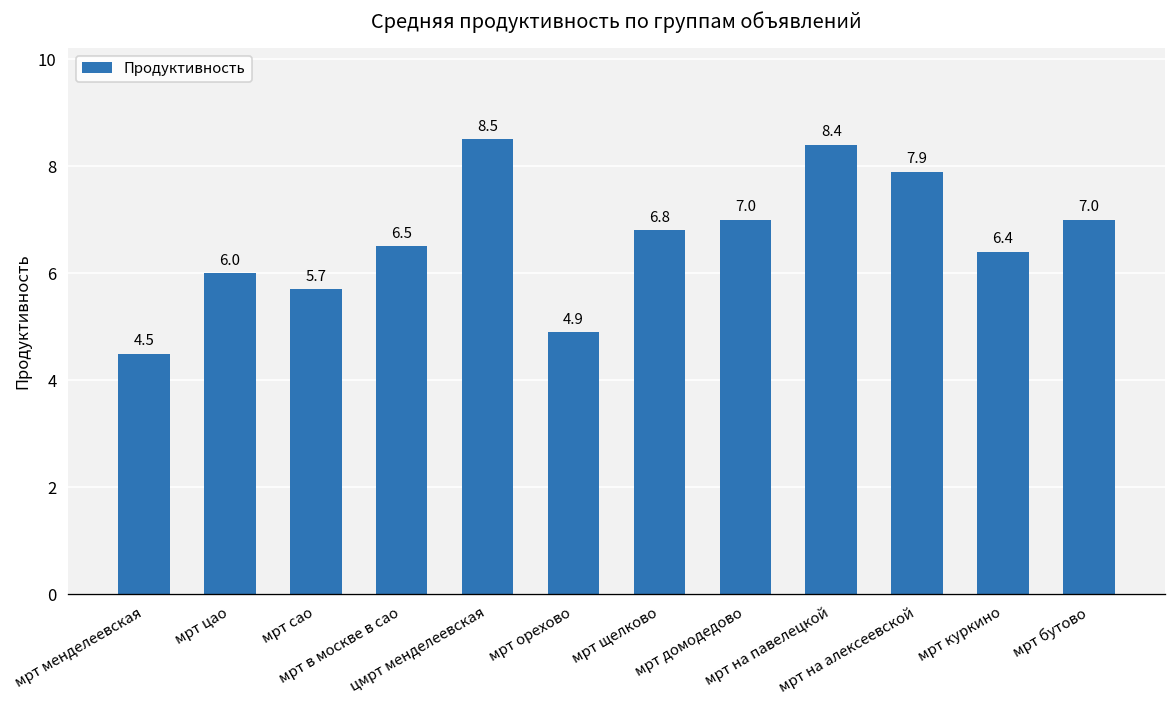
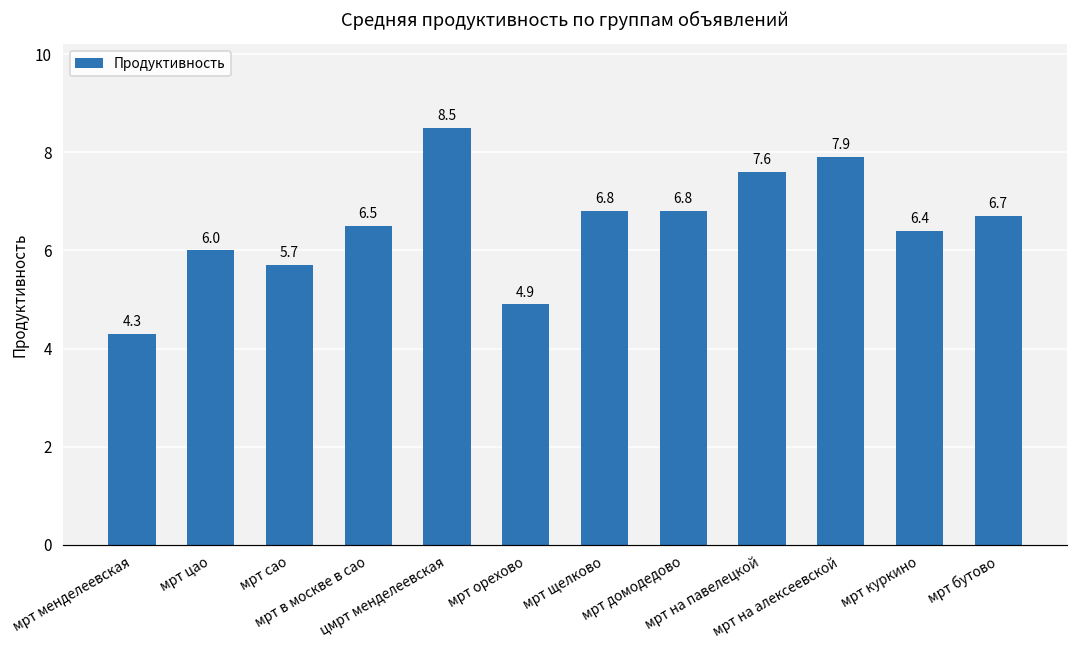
мрт менделеевская: 4.5 -> 4.3
мрт домодедово: 7.0 -> 6.8
мрт на павелецкой: 8.4 -> 7.6
мрт бутово: 7.0 -> 6.7
